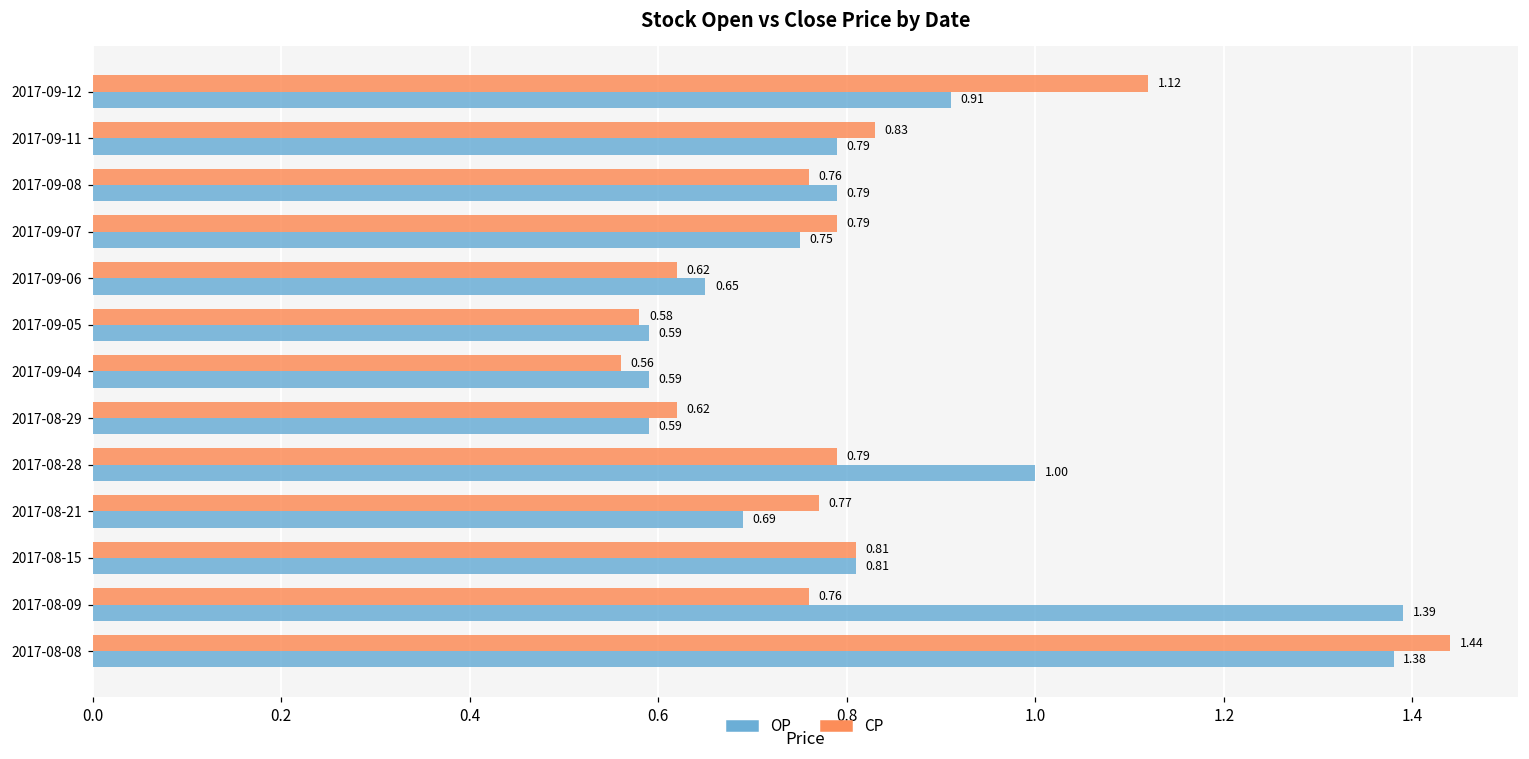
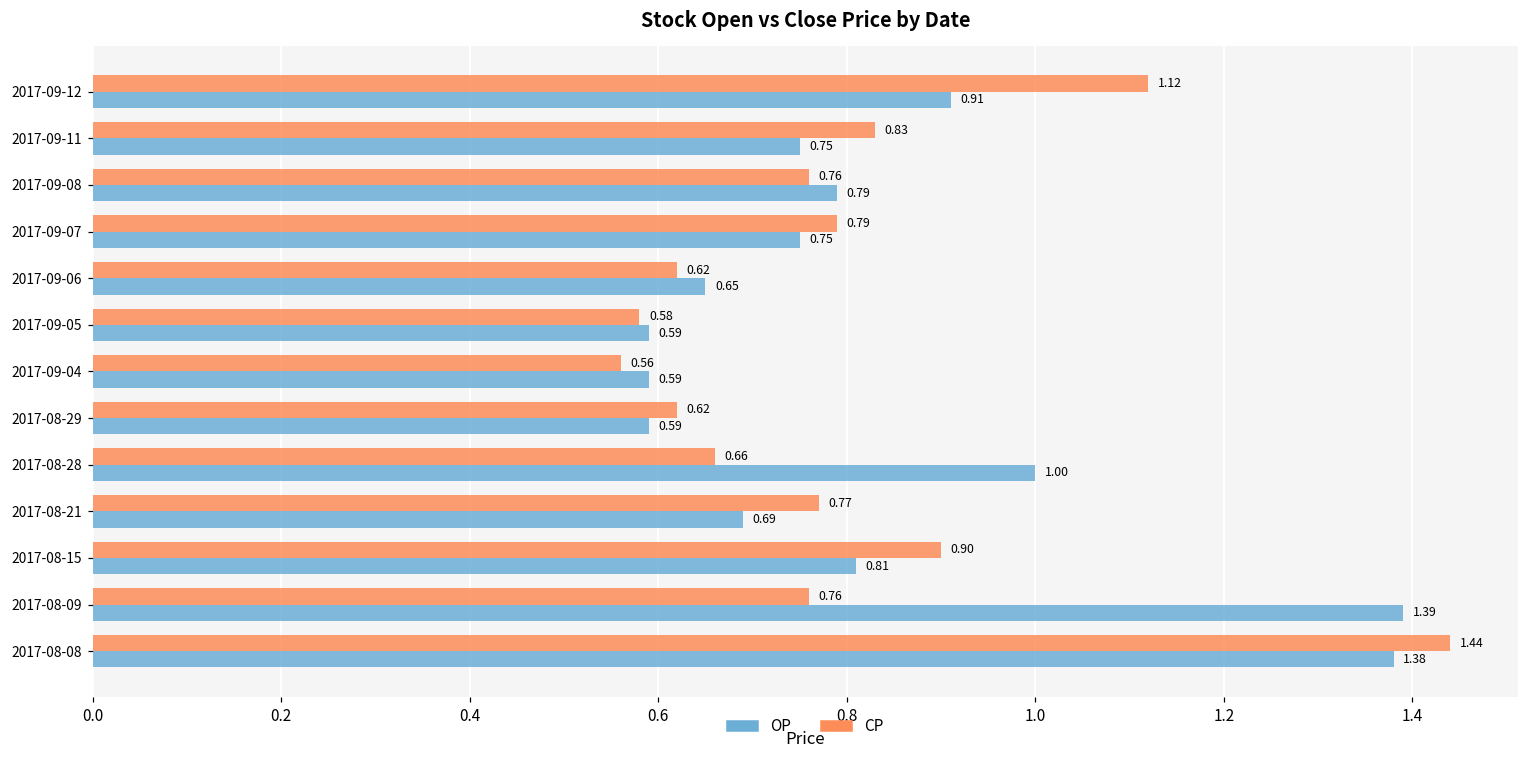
OP, 2017-09-11: 0.79 -> 0.75
CP, 2017-08-28: 0.79 -> 0.66
CP, 2017-08-15: 0.81 -> 0.90
